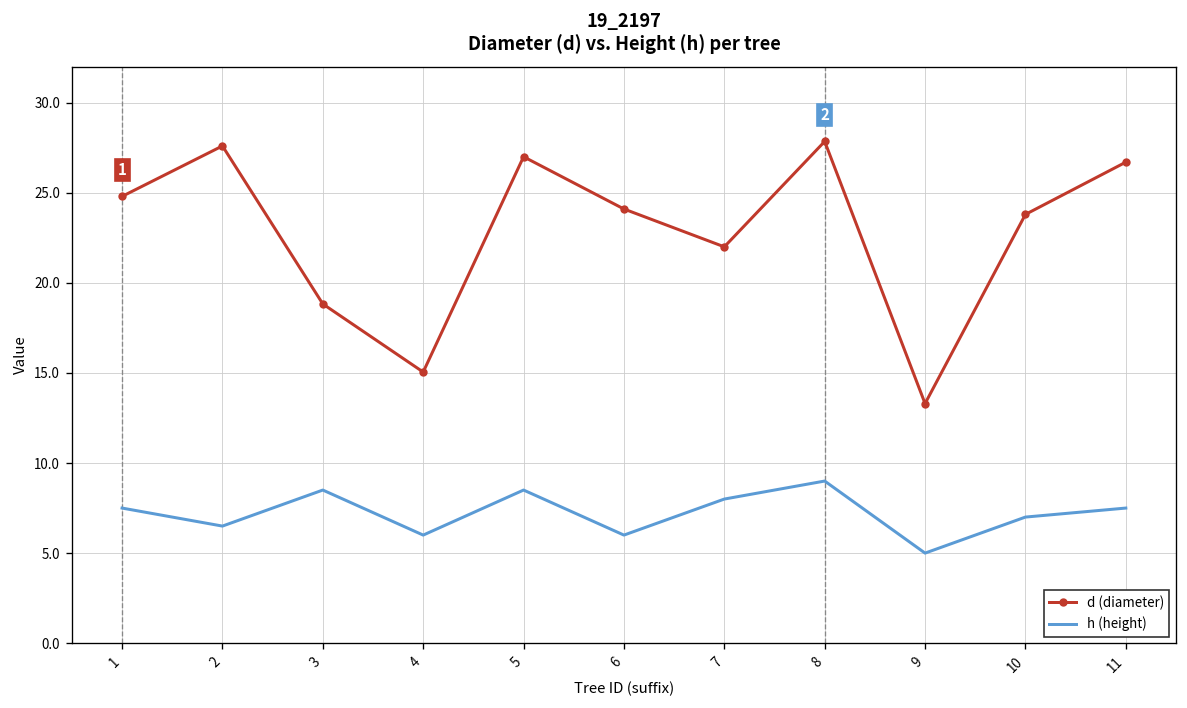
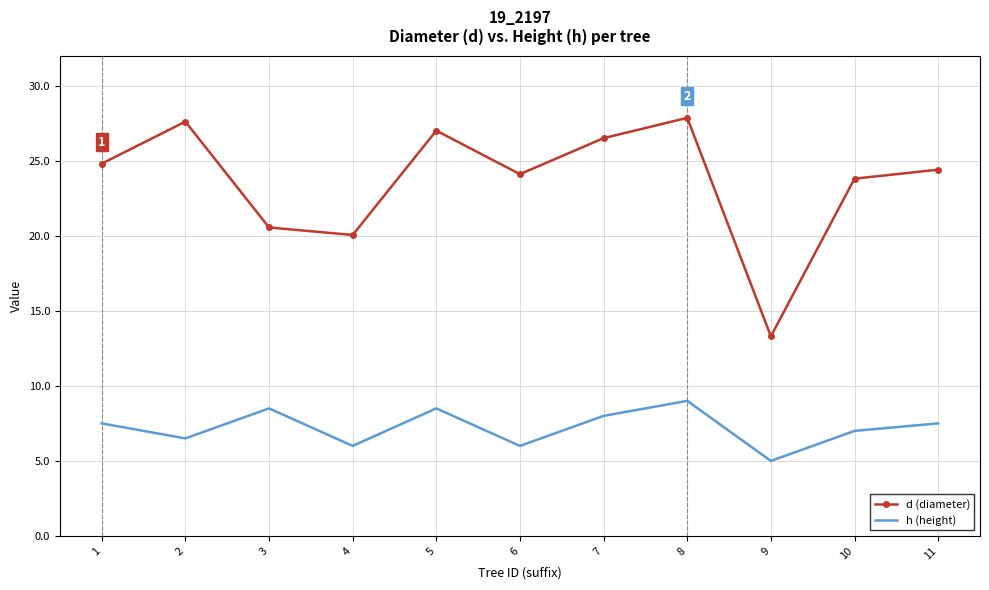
d (diameter), 3: 18.8 -> 20.6
d (diameter), 4: 15.1 -> 20.1
d (diameter), 7: 22.0 -> 26.5
d (diameter), 11: 26.7 -> 24.4
